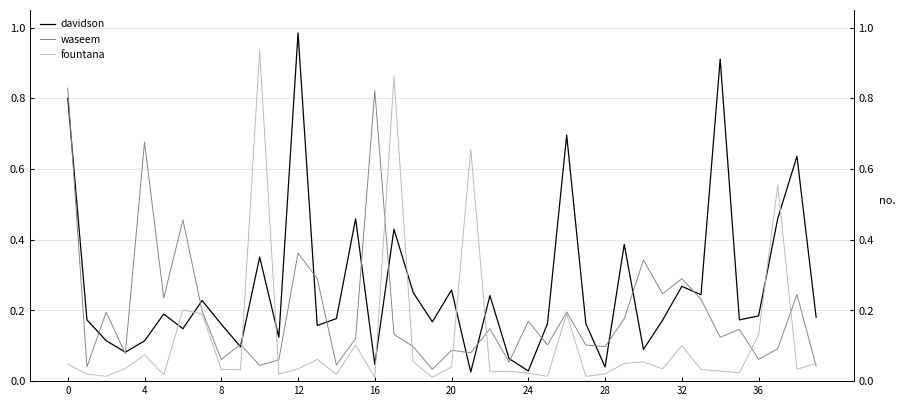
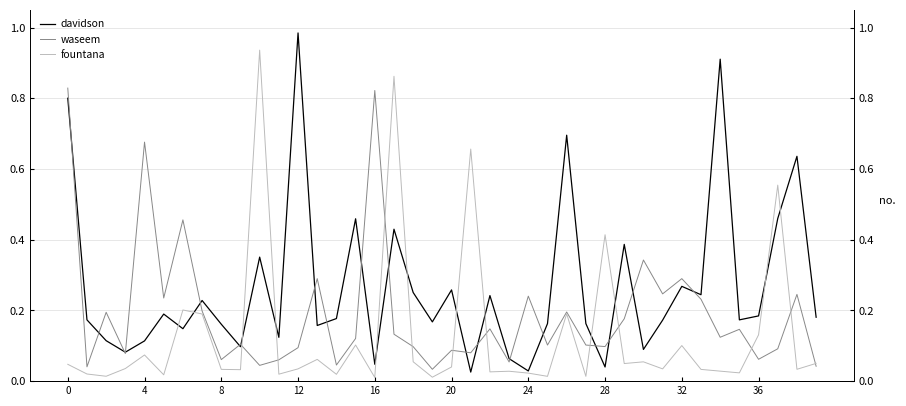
waseem, 12: 0.36 -> 0.09
waseem, 24: 0.17 -> 0.24
fountana, 28: 0.02 -> 0.41
